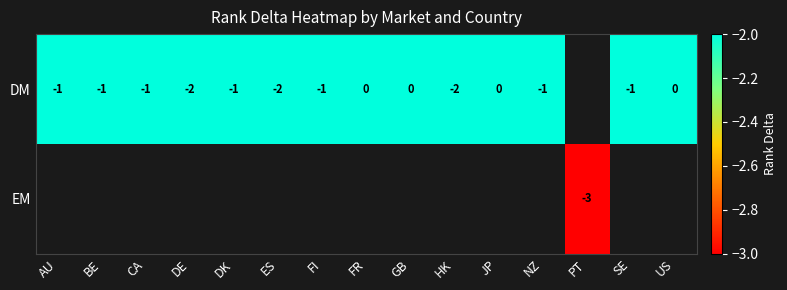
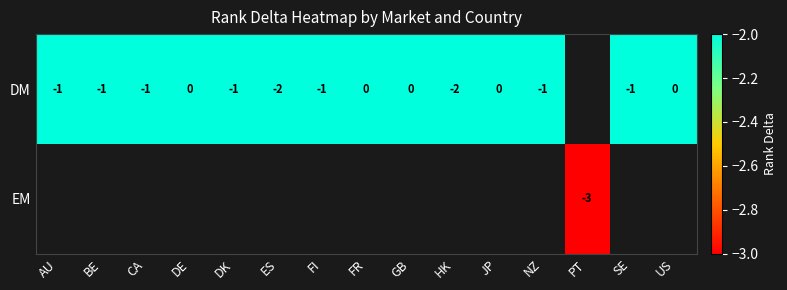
DM, DE: -2 -> 0
